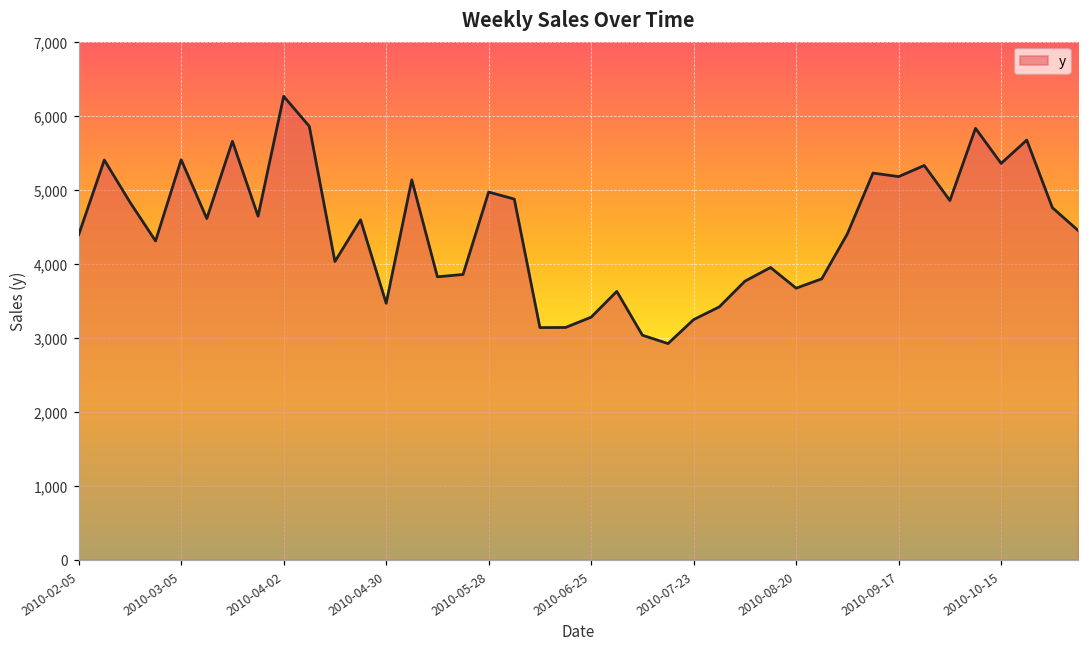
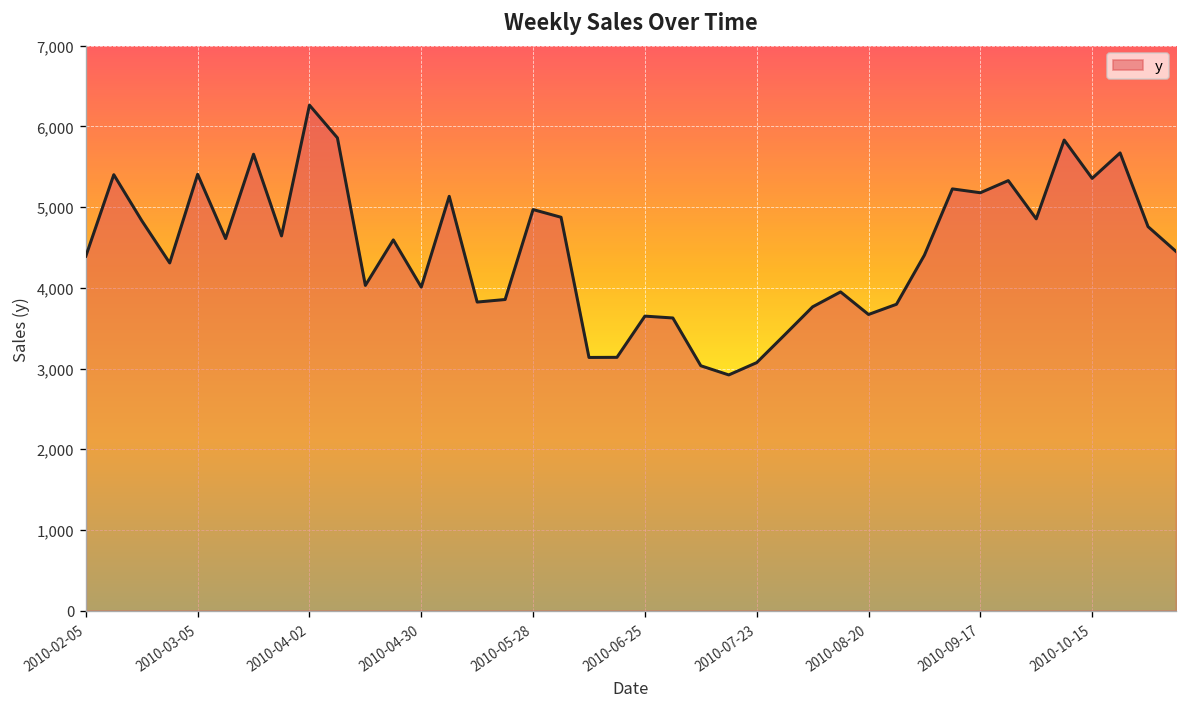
2010-04-30: 3,500 -> 4,000
2010-06-25: 3,300 -> 3,600
2010-07-23: 3,200 -> 3,100
